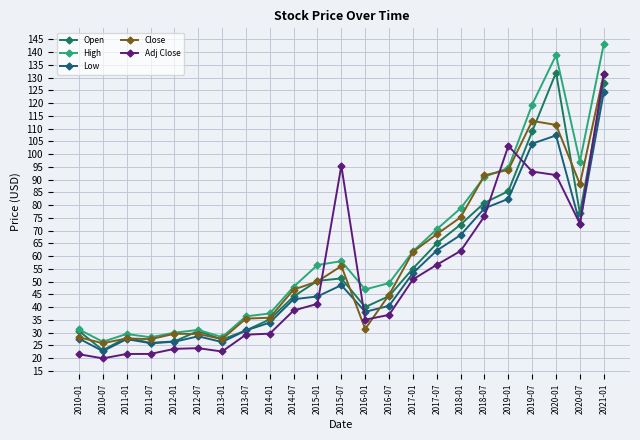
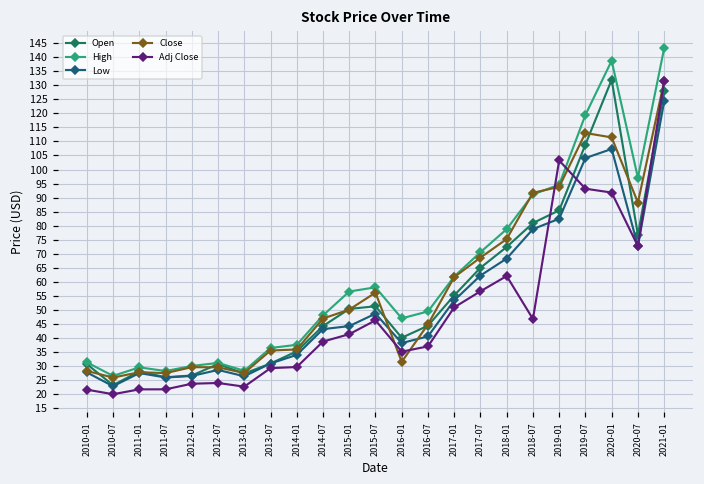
Adj Close, 2015-07: 95 -> 46
Adj Close, 2018-07: 76 -> 47
